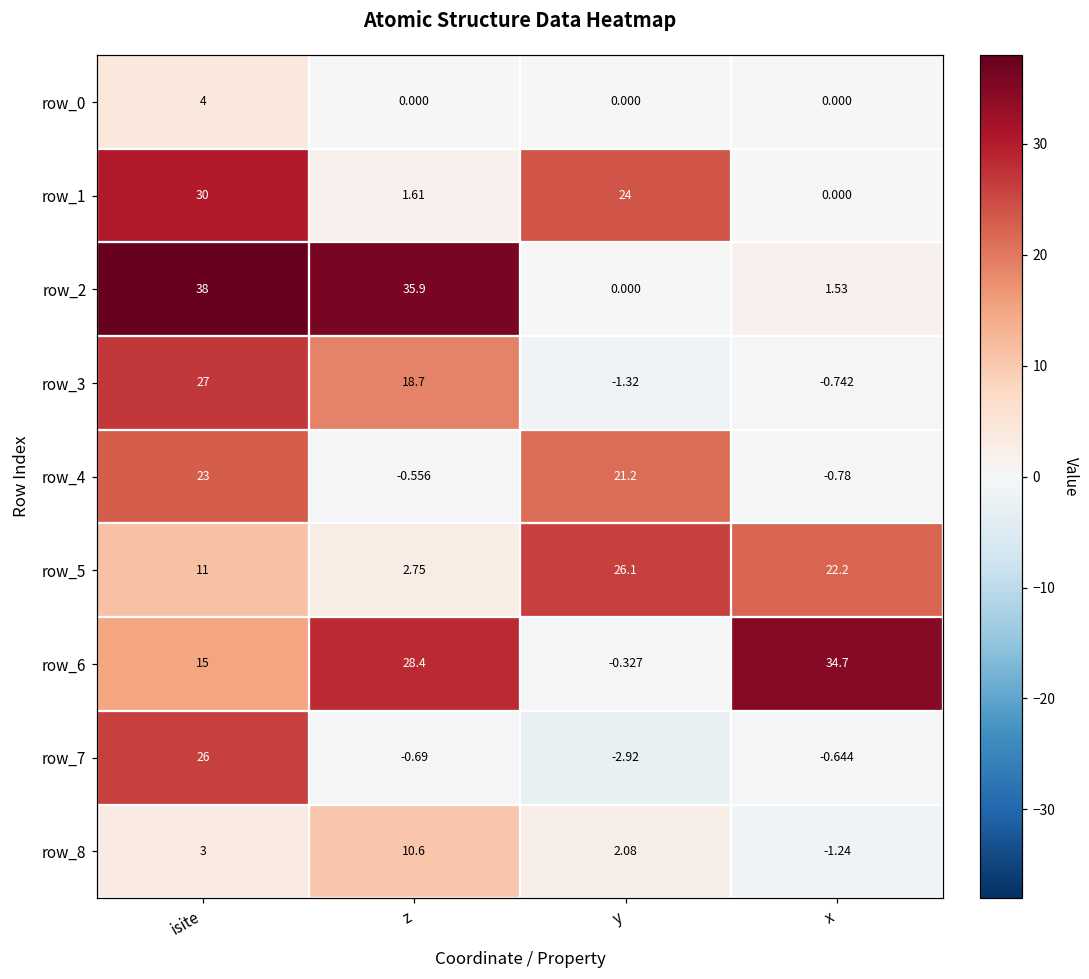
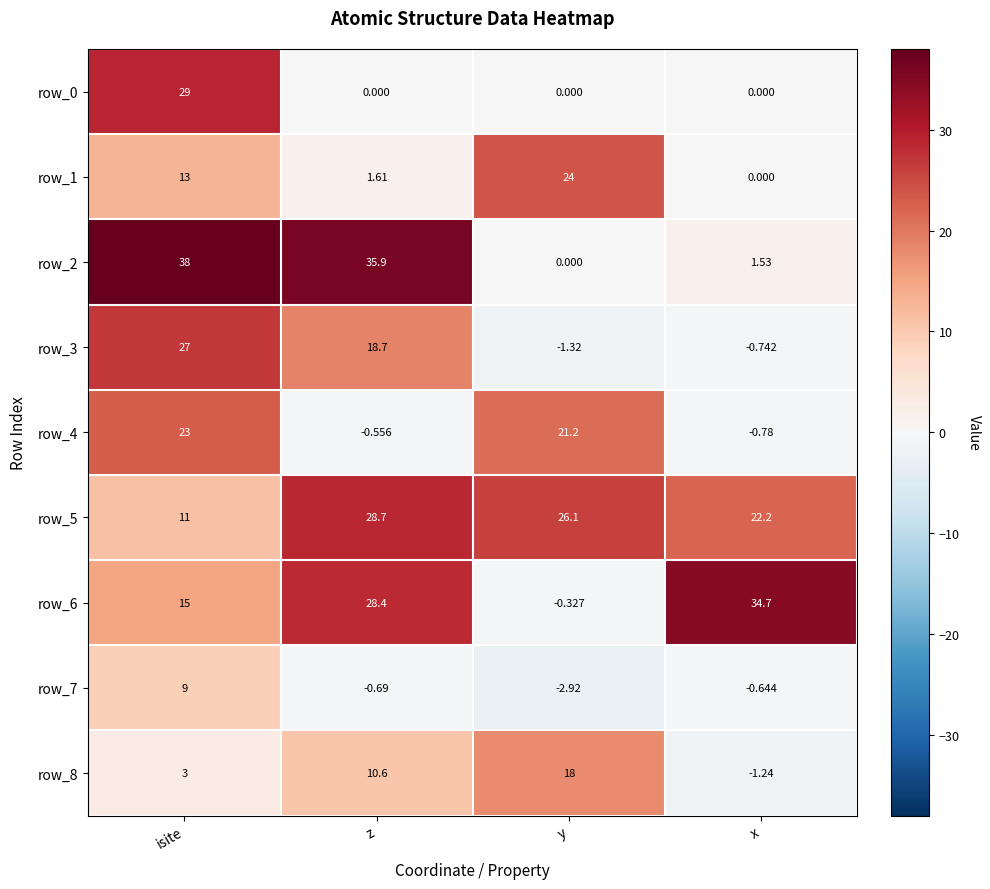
row_0, isite: 4 -> 29
row_1, isite: 30 -> 13
row_5, z: 2.75 -> 28.7
row_7, isite: 26 -> 9
row_8, y: 2.08 -> 18
